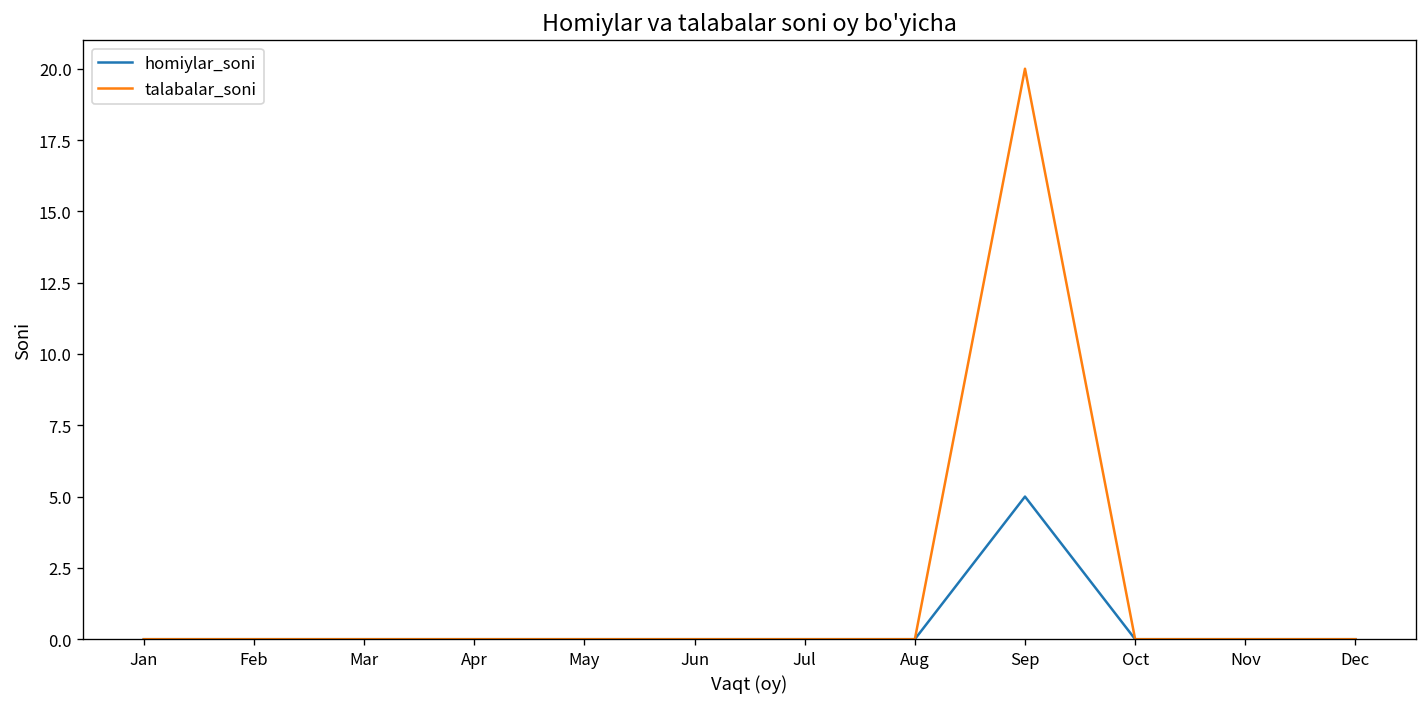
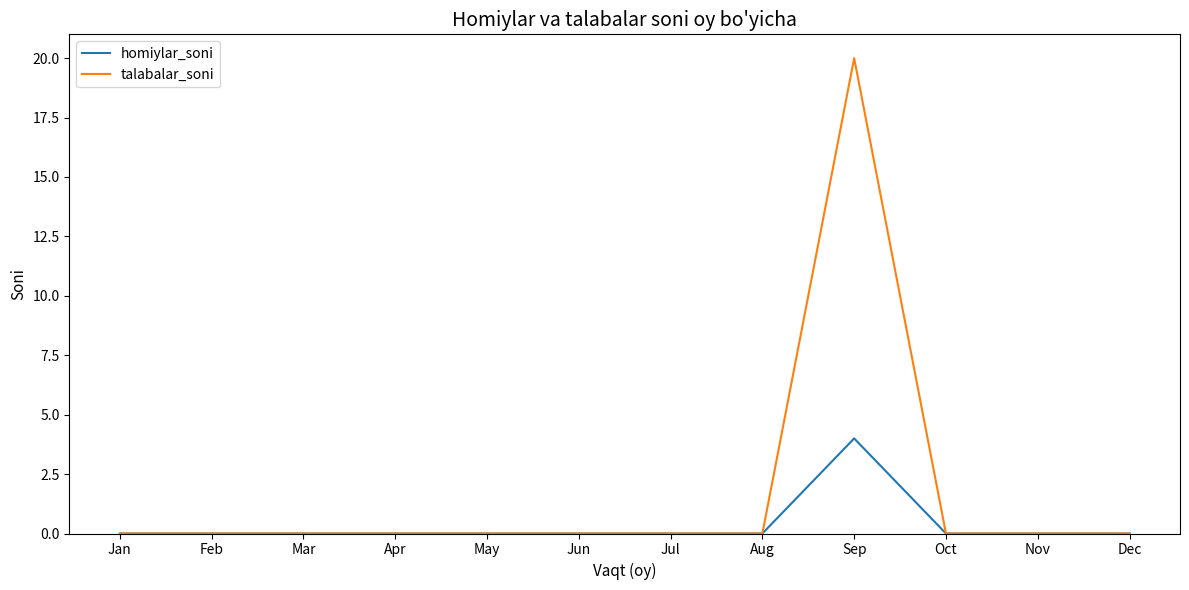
homiylar_soni, Sep: 5 -> 4
